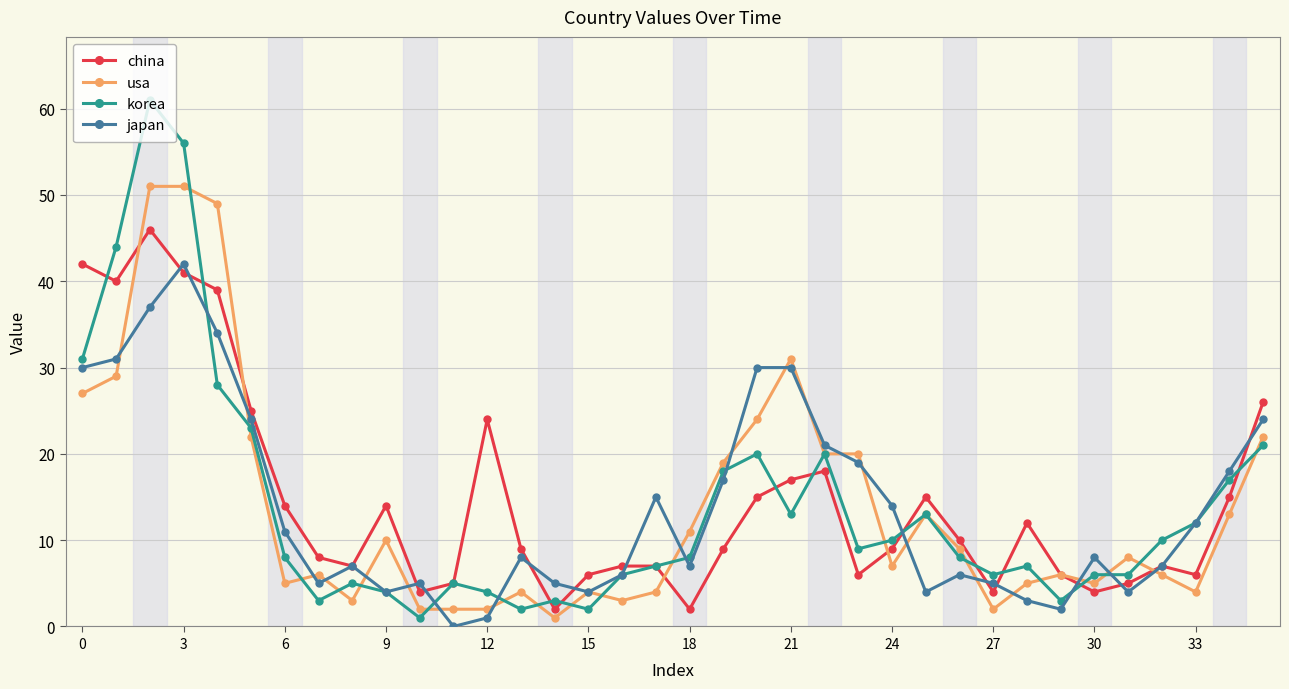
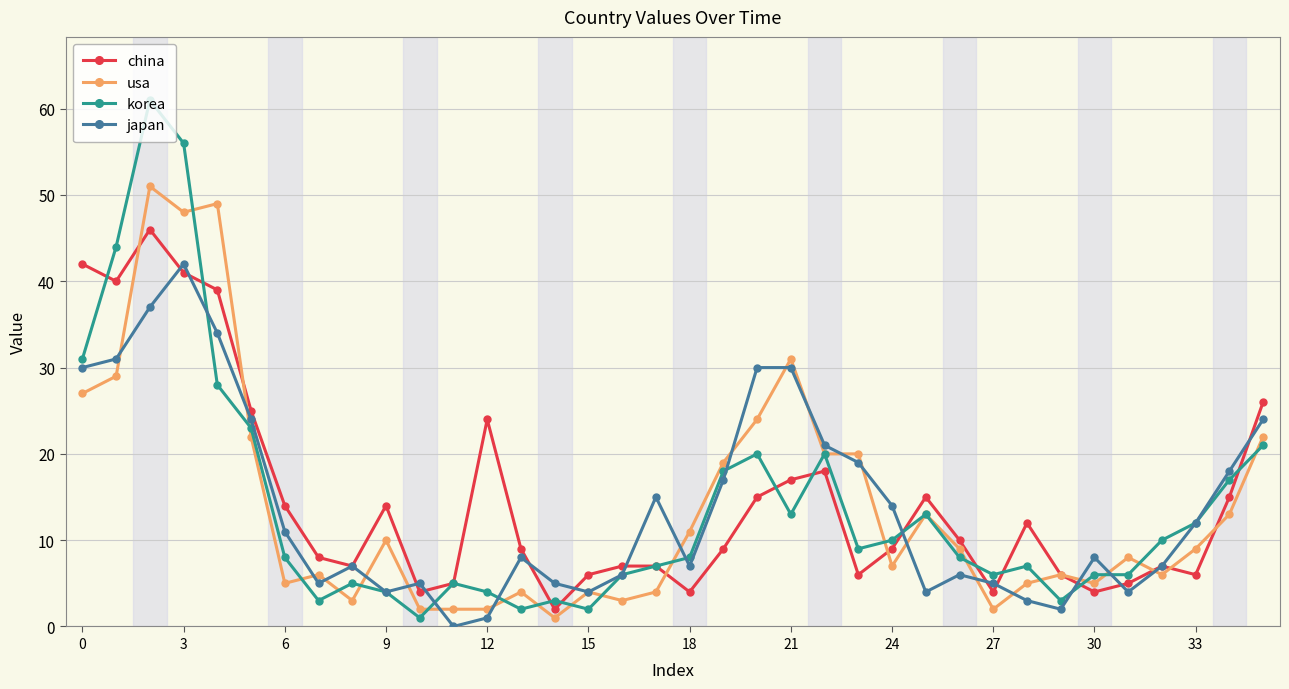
usa, 3: 51 -> 48
china, 18: 2 -> 4
usa, 33: 4 -> 9
